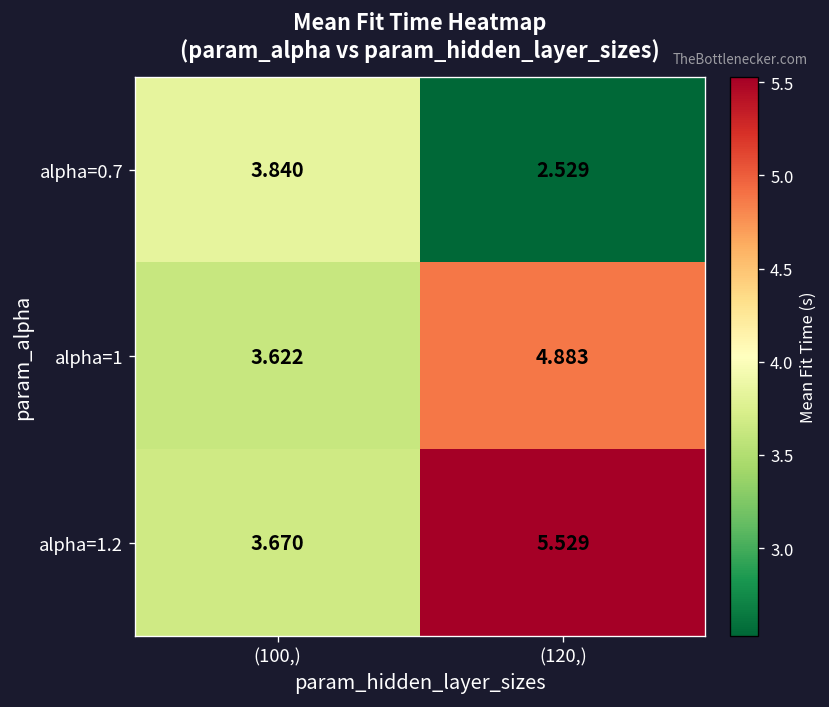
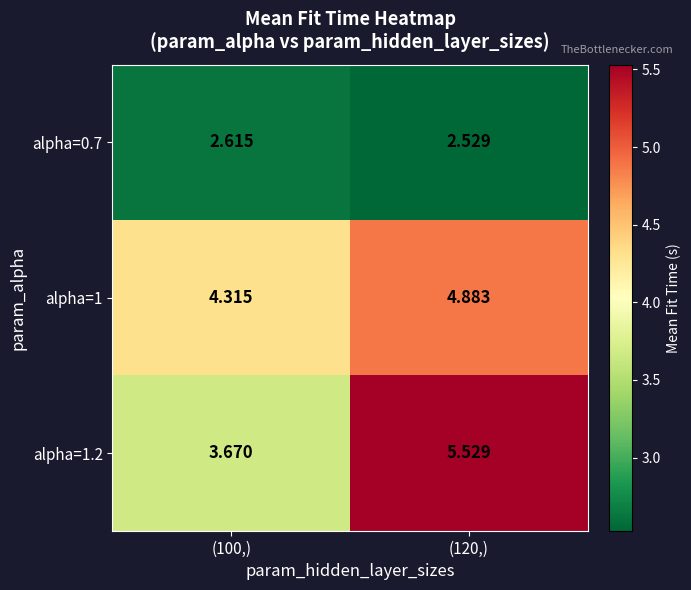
alpha=0.7, (100,): 3.840 -> 2.615
alpha=1, (100,): 3.622 -> 4.315
